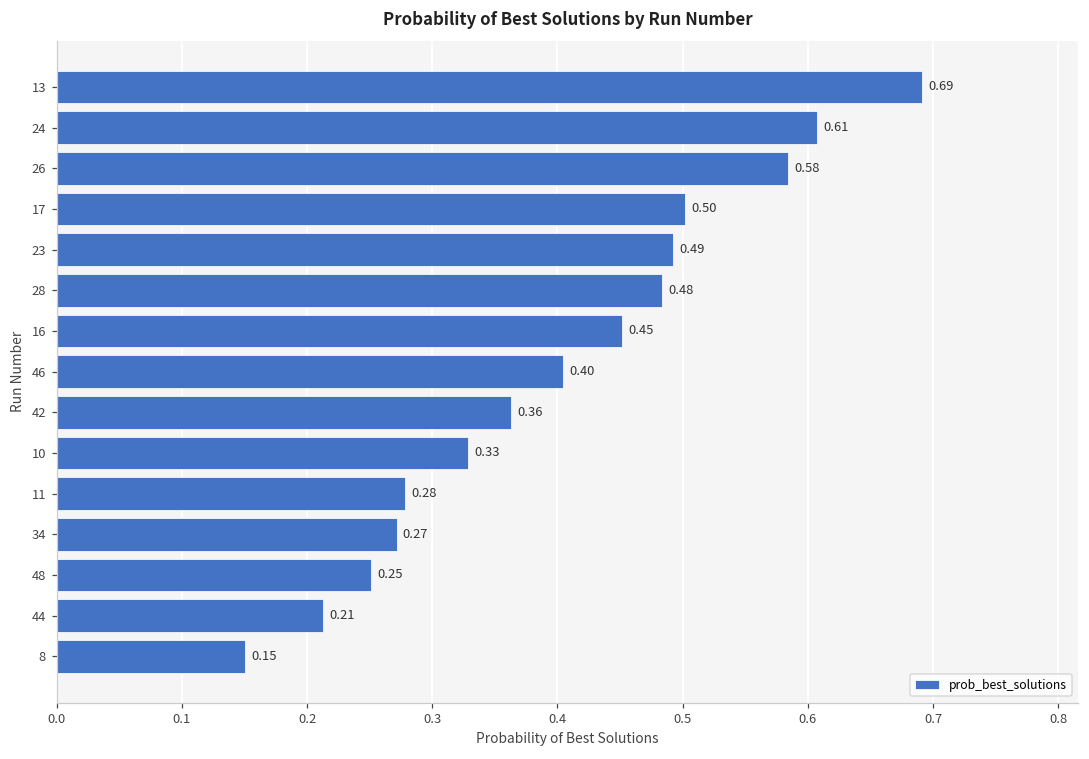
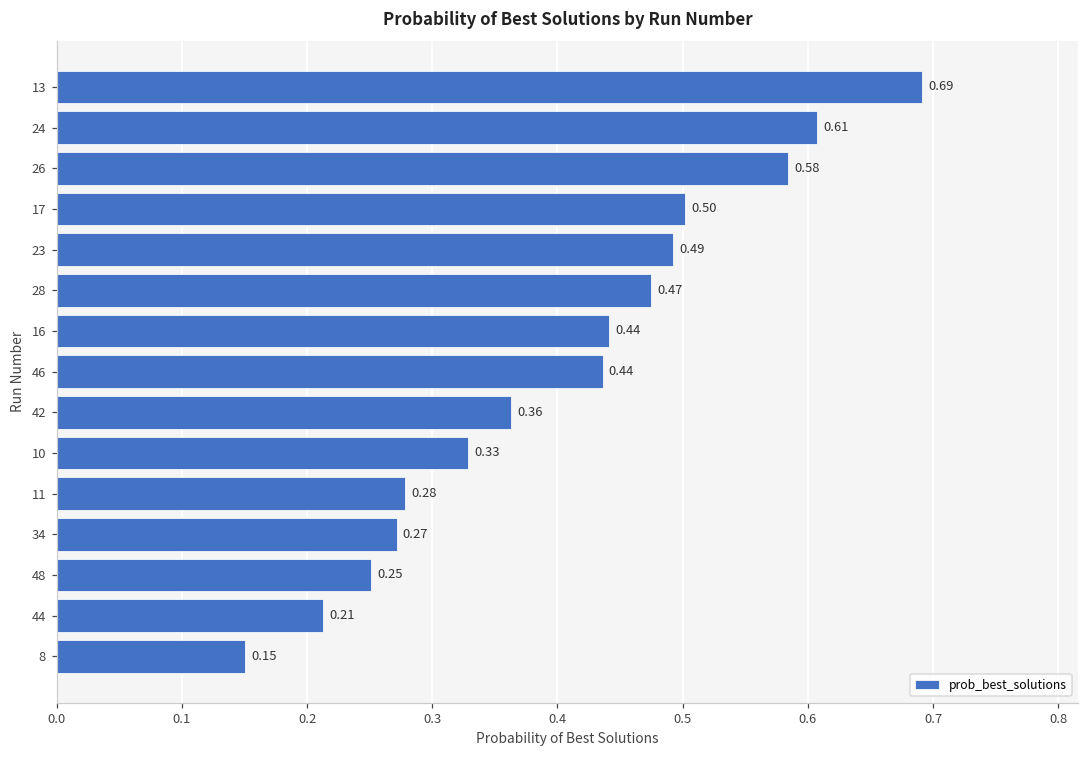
28: 0.48 -> 0.47
16: 0.45 -> 0.44
46: 0.40 -> 0.44
